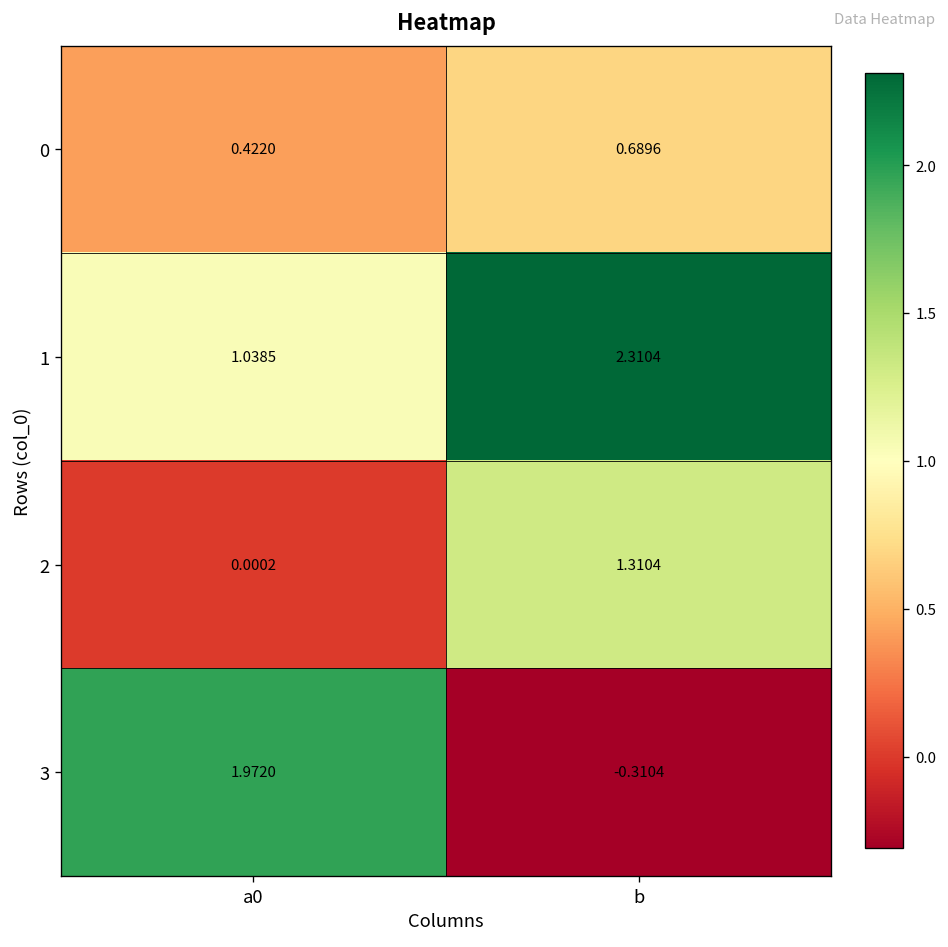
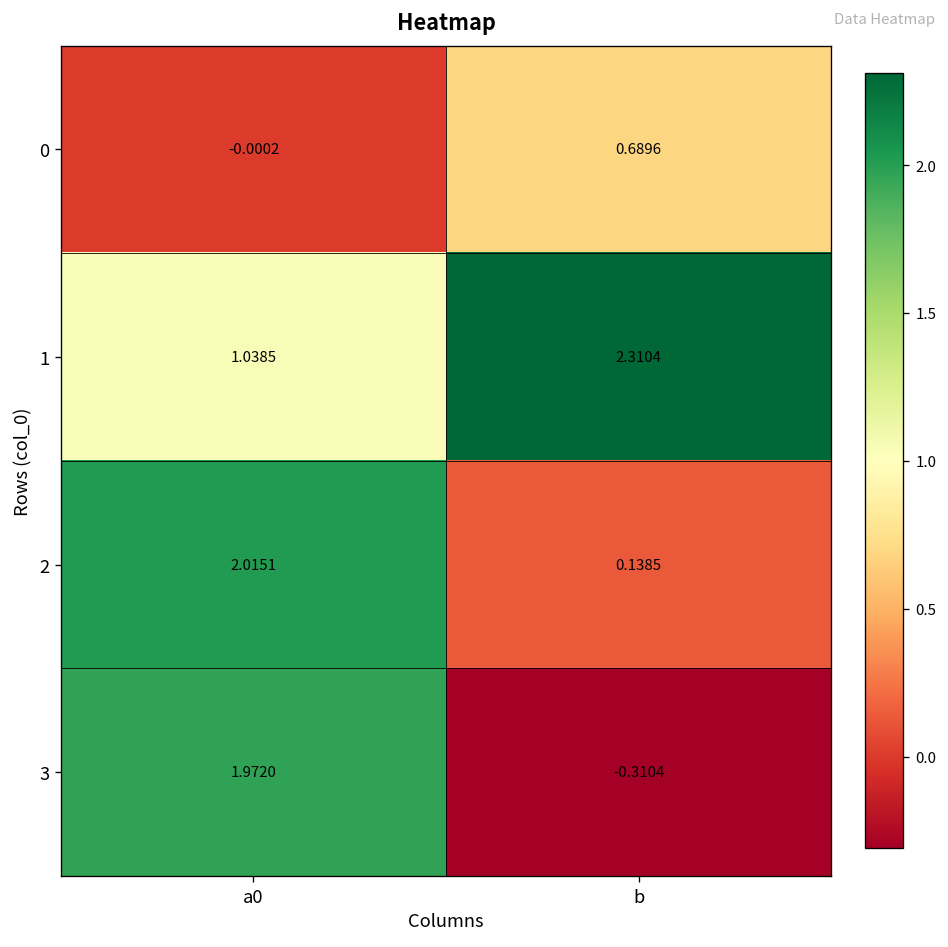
0, a0: 0.4220 -> -0.0002
2, a0: 0.0002 -> 2.0151
2, b: 1.3104 -> 0.1385
